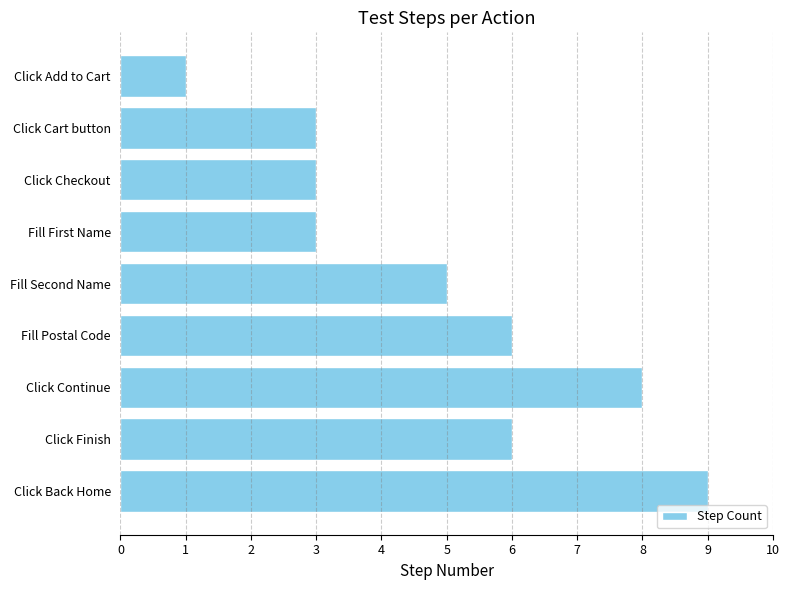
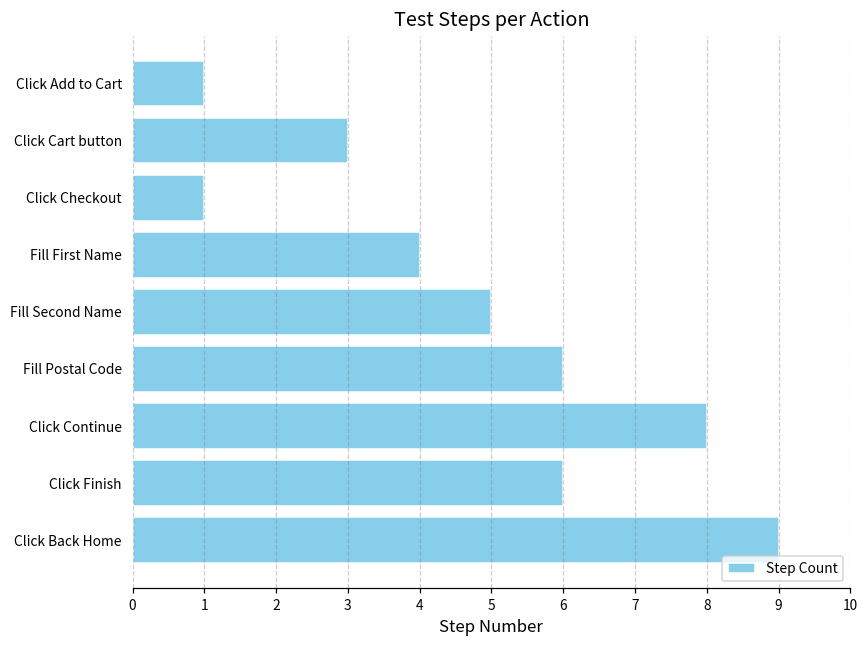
Click Checkout: 3 -> 1
Fill First Name: 3 -> 4
